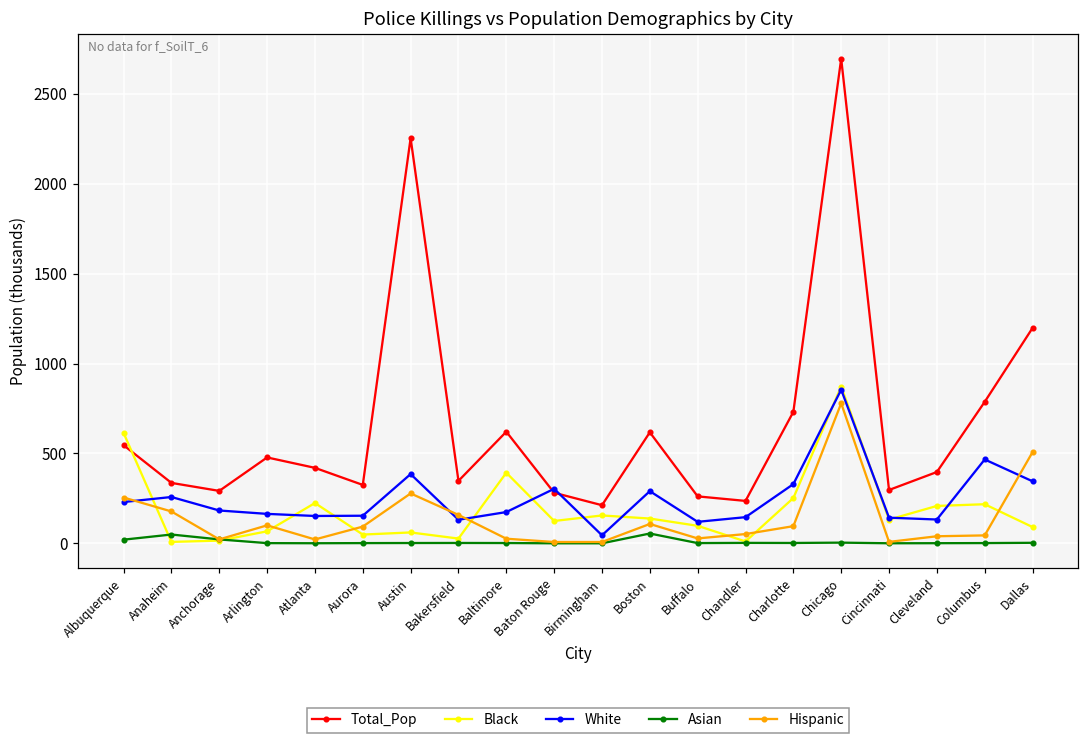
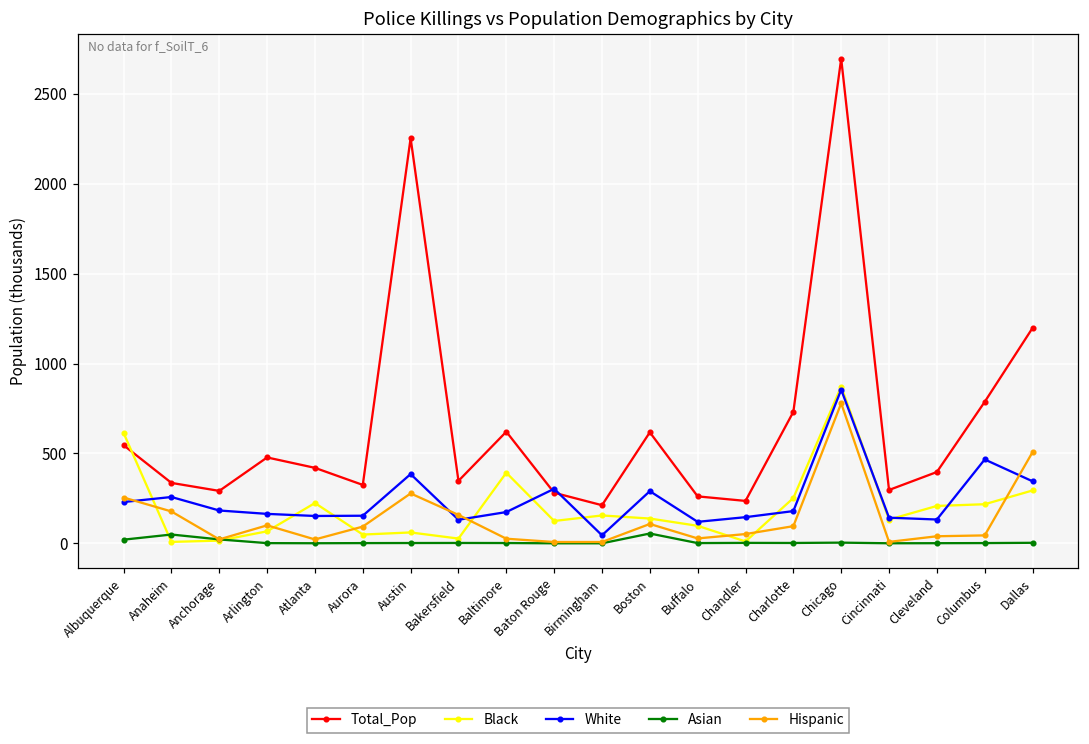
White, Charlotte: 330 -> 180
Black, Dallas: 90 -> 290
